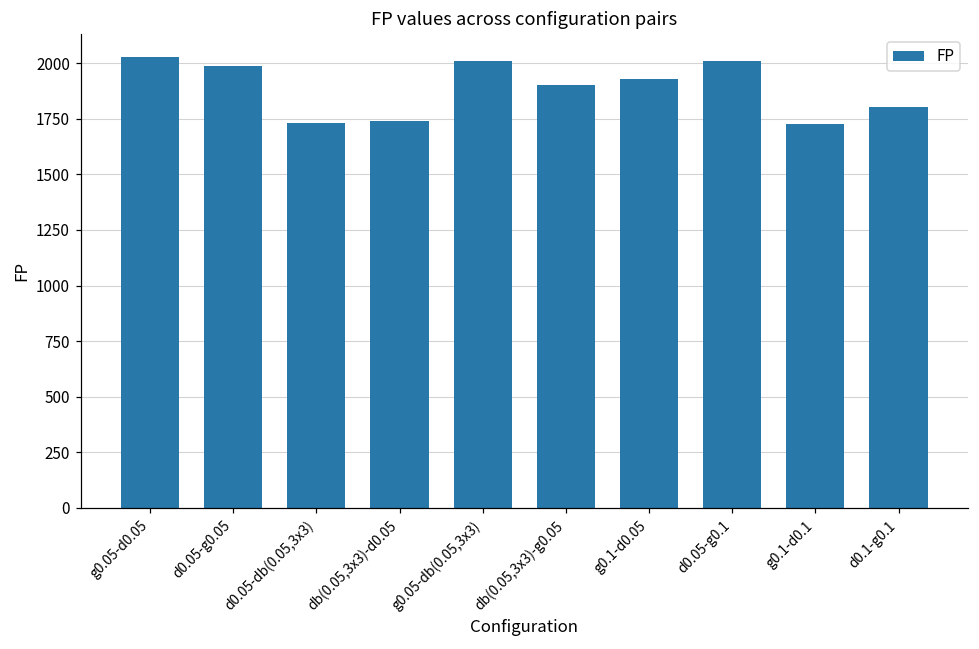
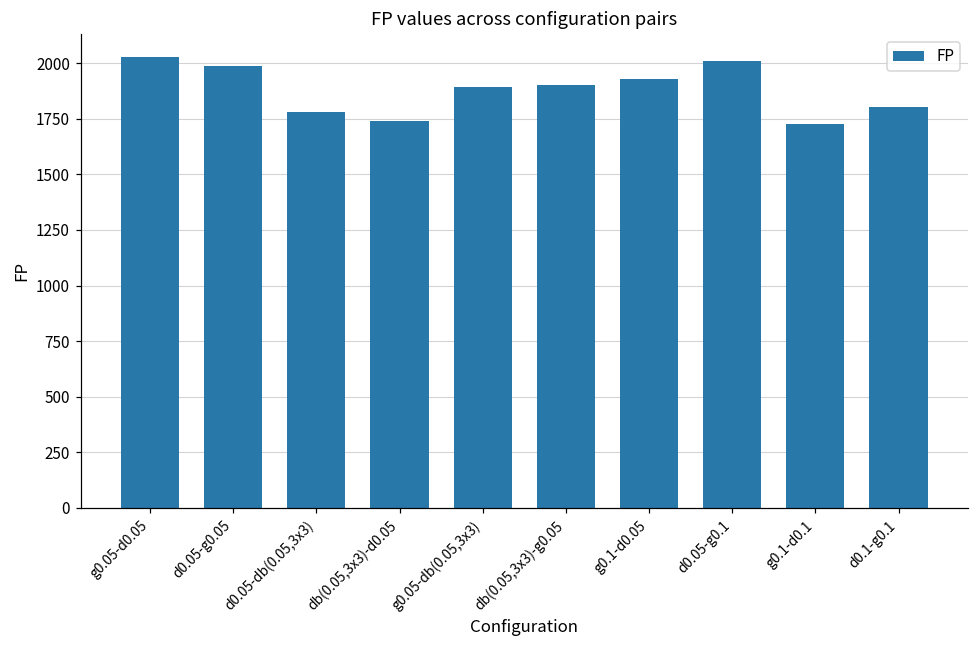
d0.05-db(0.05,3x3): 1730 -> 1780
g0.05-db(0.05,3x3): 2010 -> 1890
